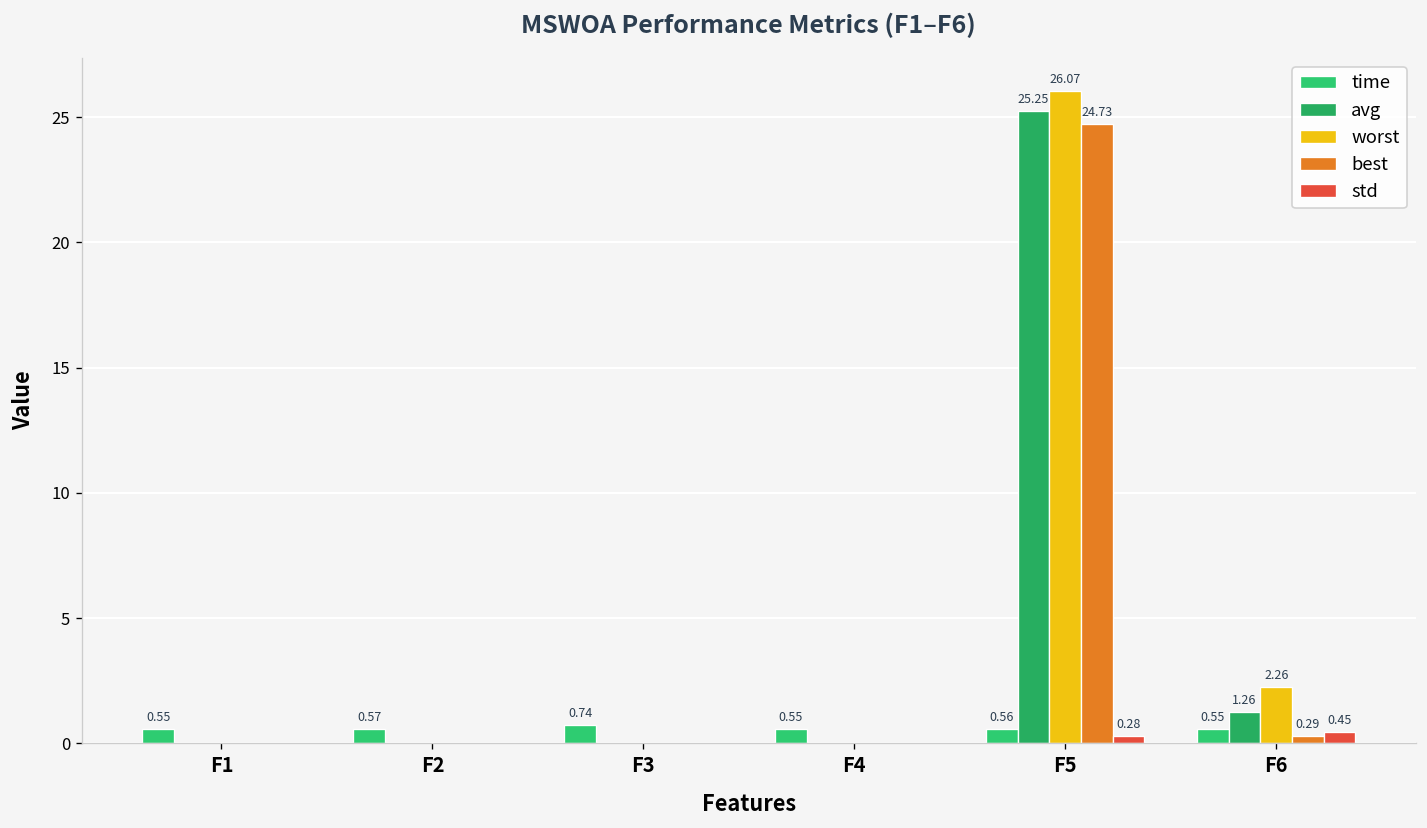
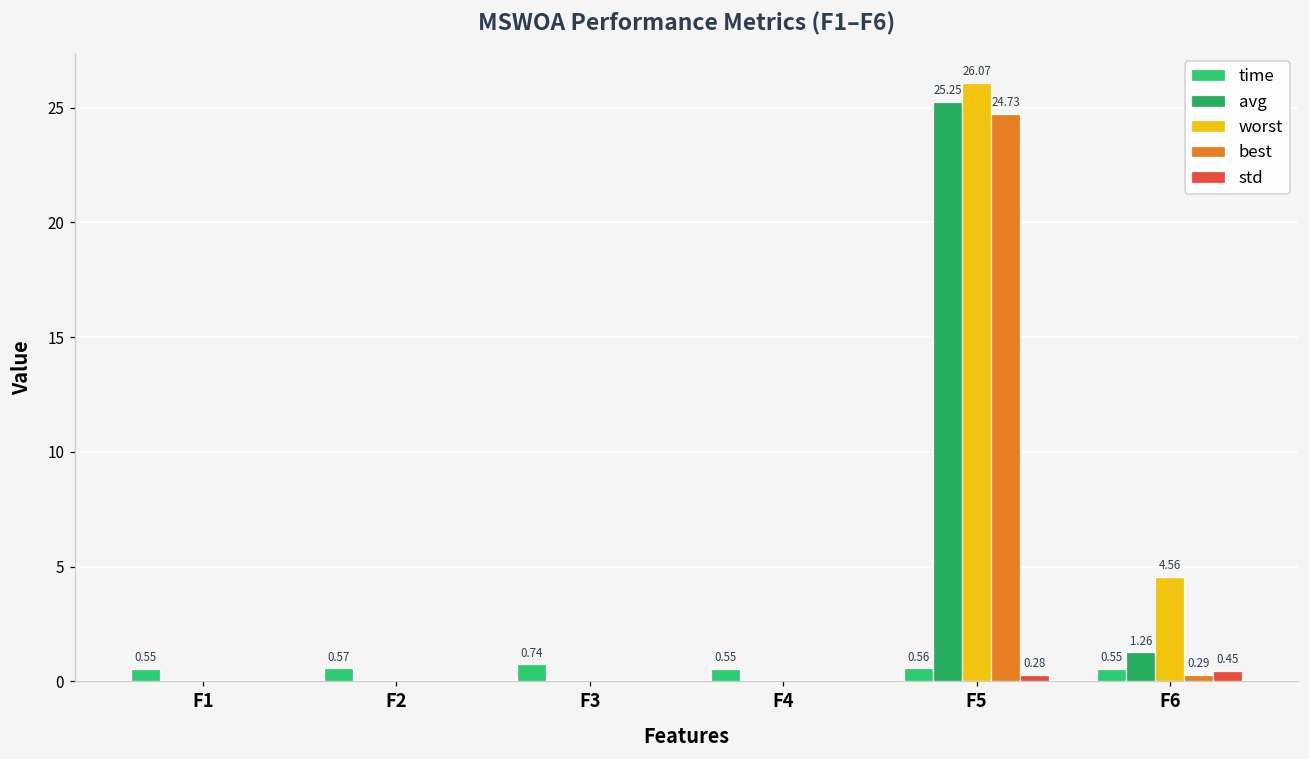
worst, F6: 2.26 -> 4.56
